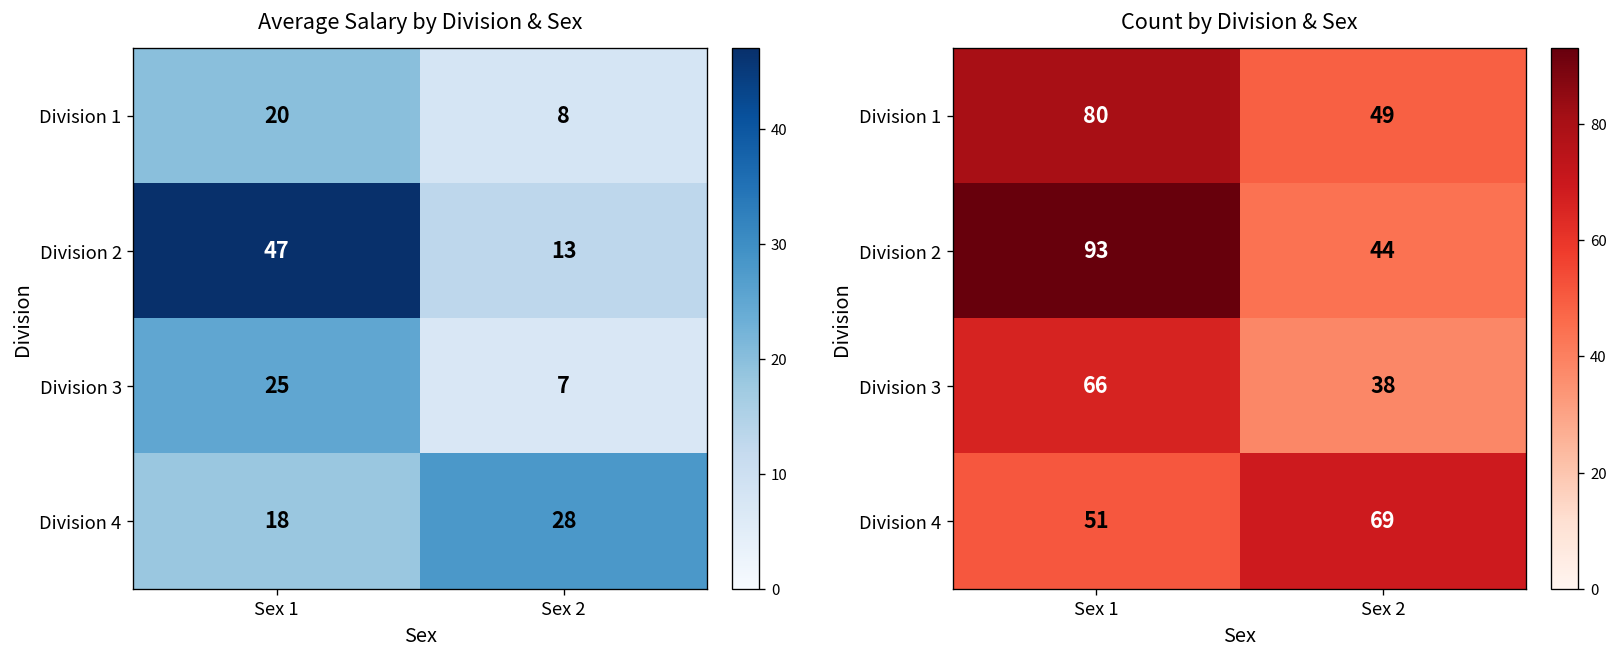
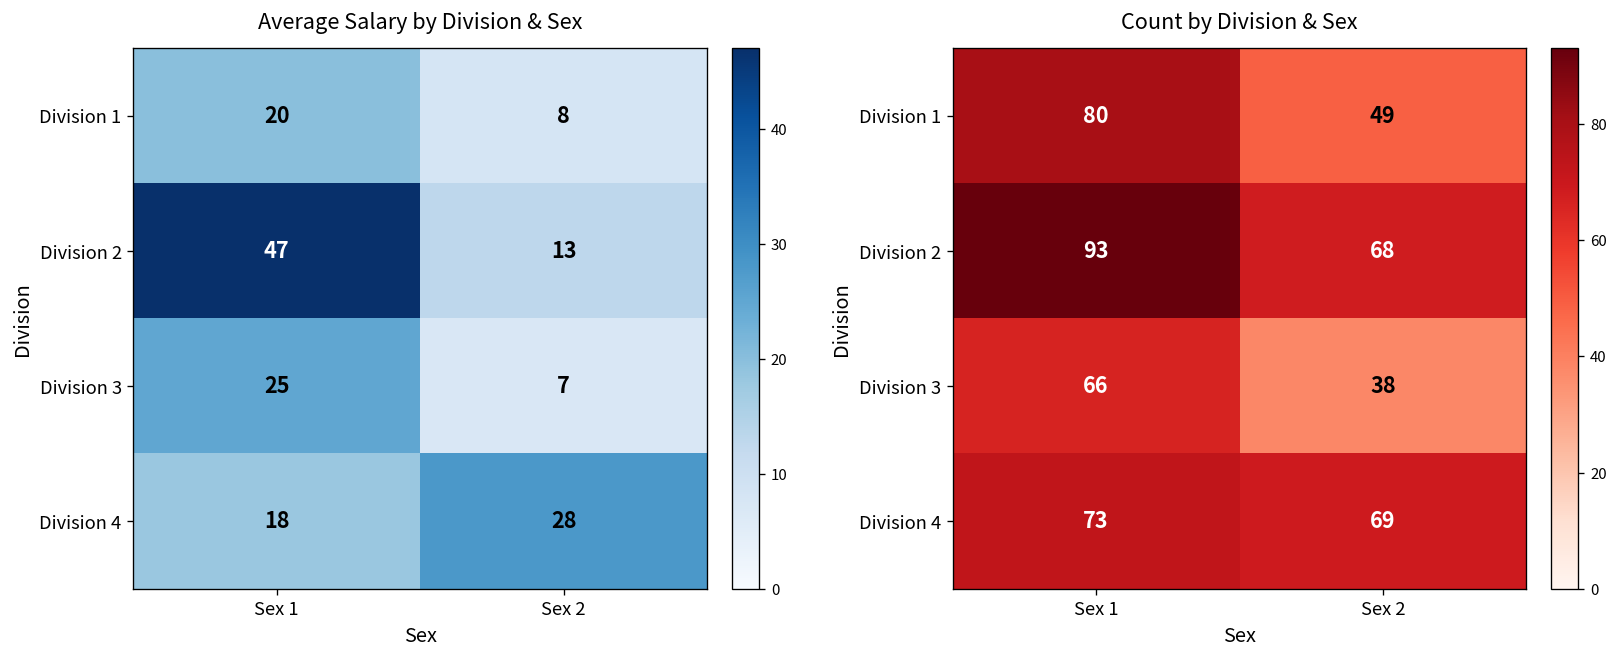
Count by Division & Sex, Division 2, Sex 2: 44 -> 68
Count by Division & Sex, Division 4, Sex 1: 51 -> 73
